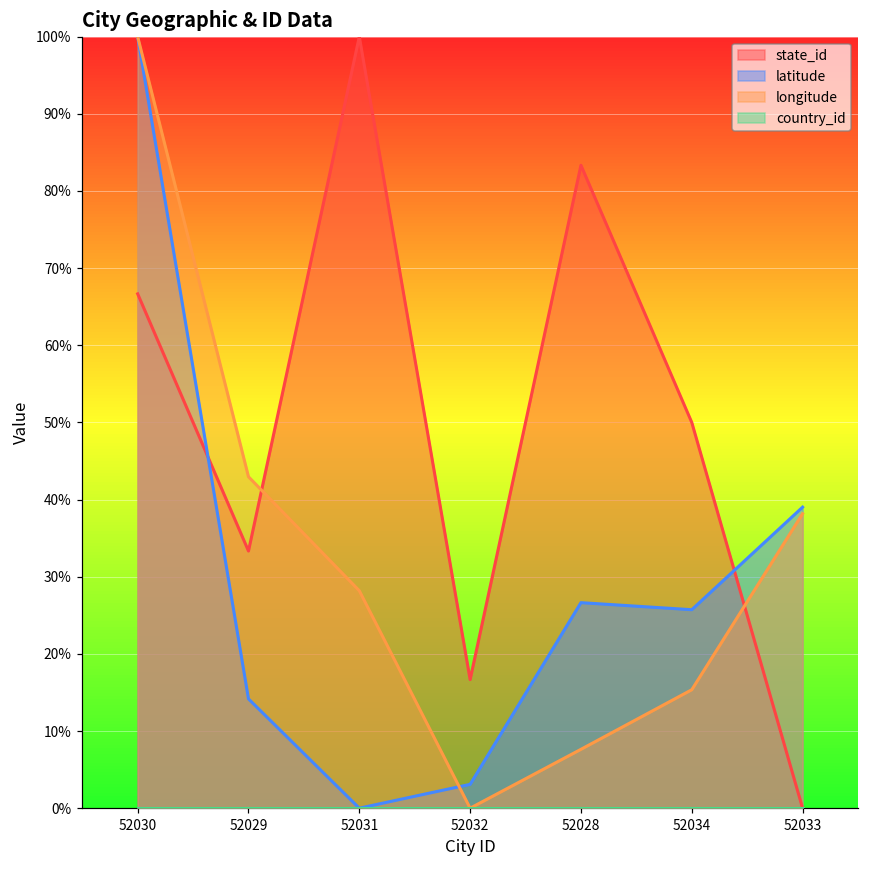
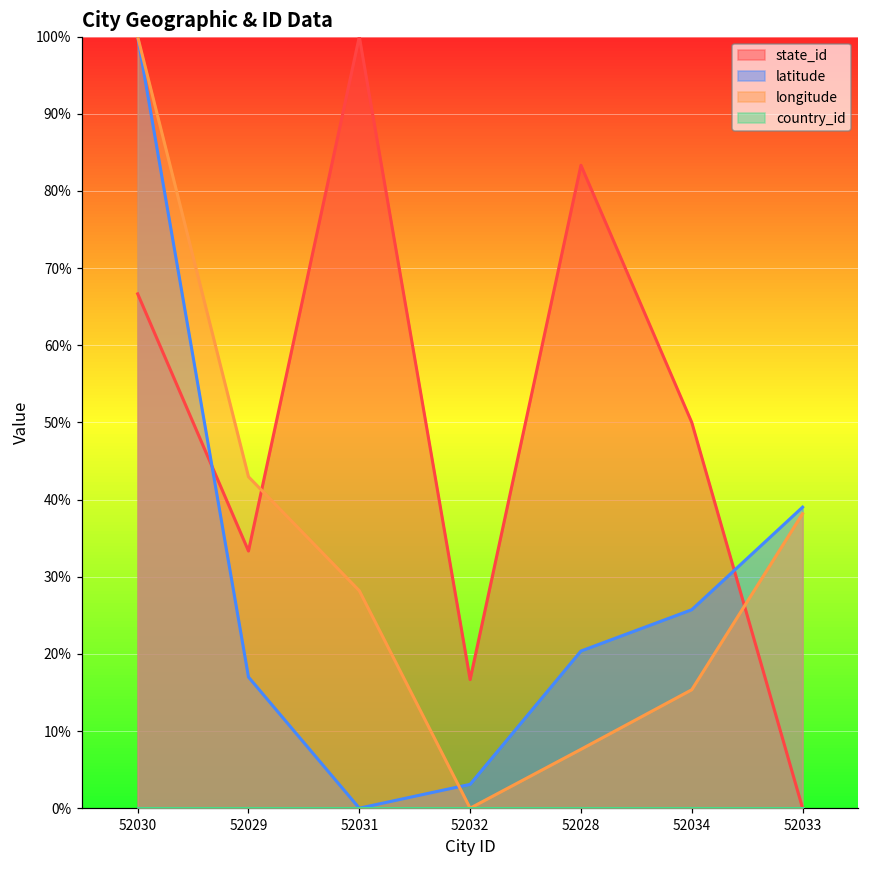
latitude, 52029: 14% -> 17%
latitude, 52028: 27% -> 20%
